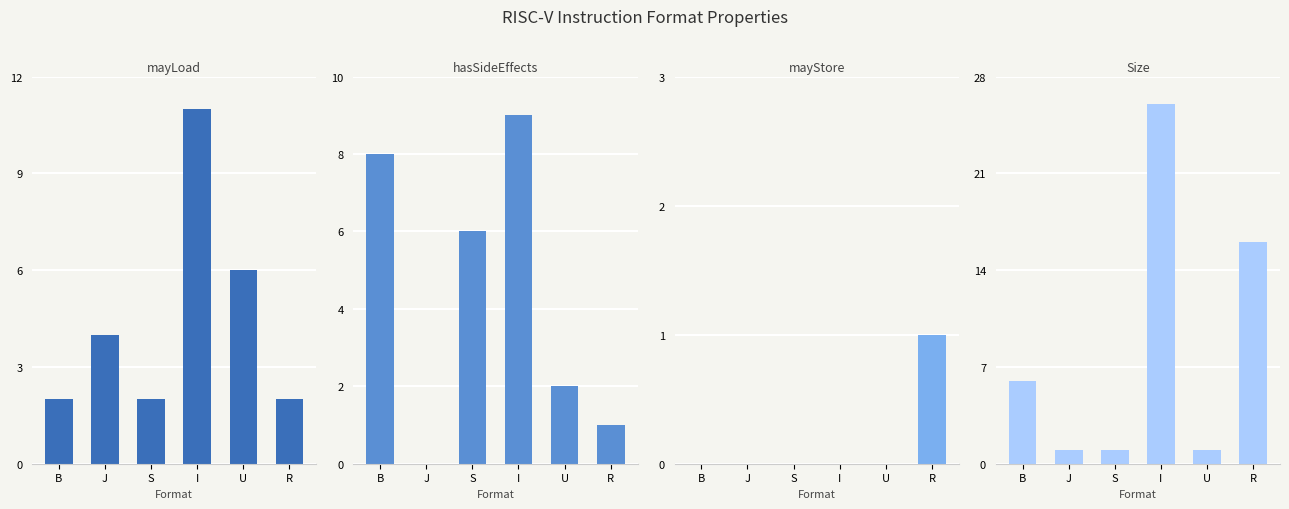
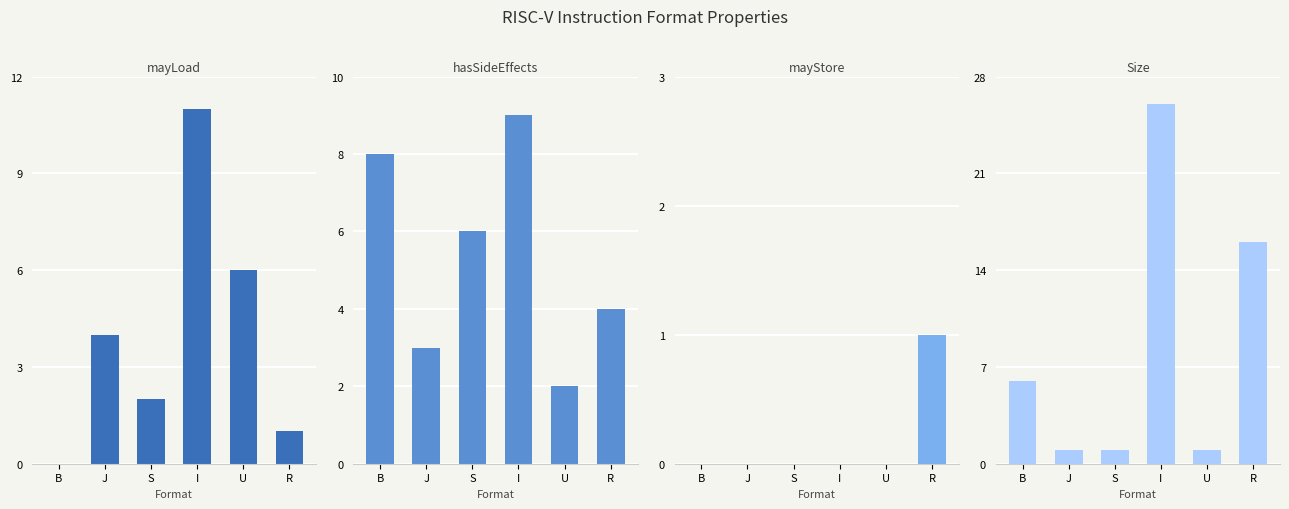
mayLoad, B: 2 -> 0
mayLoad, R: 2 -> 1
hasSideEffects, J: 0 -> 3
hasSideEffects, R: 1 -> 4
